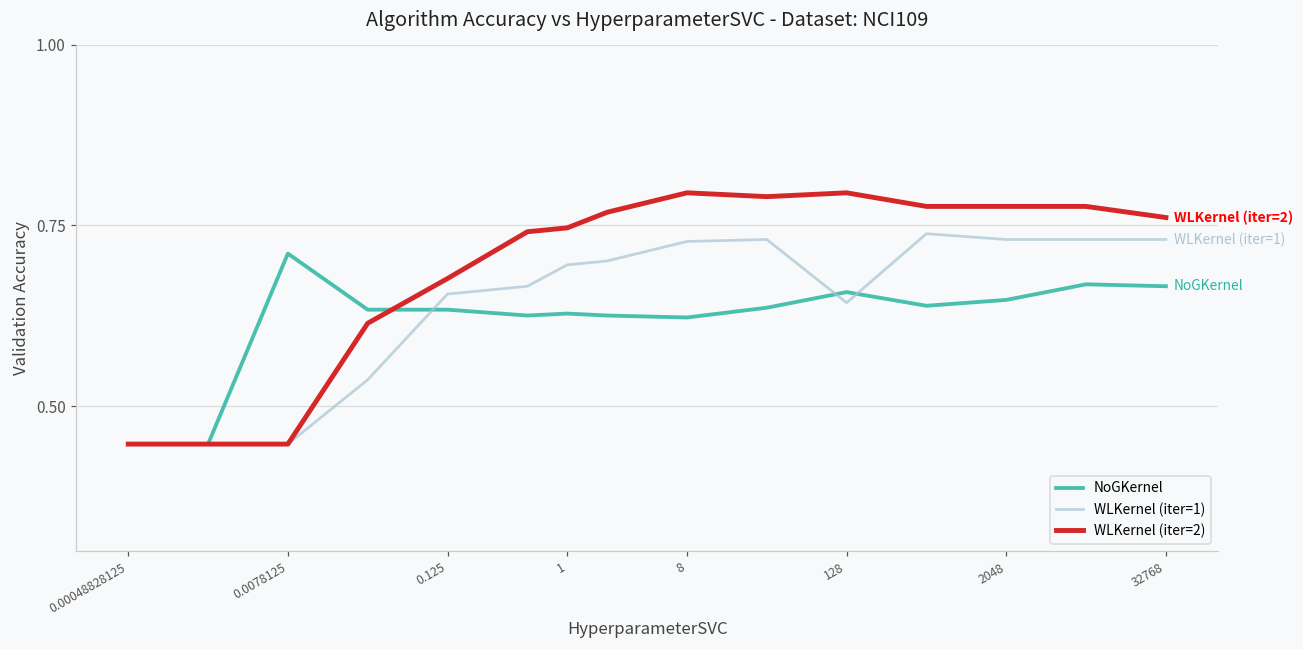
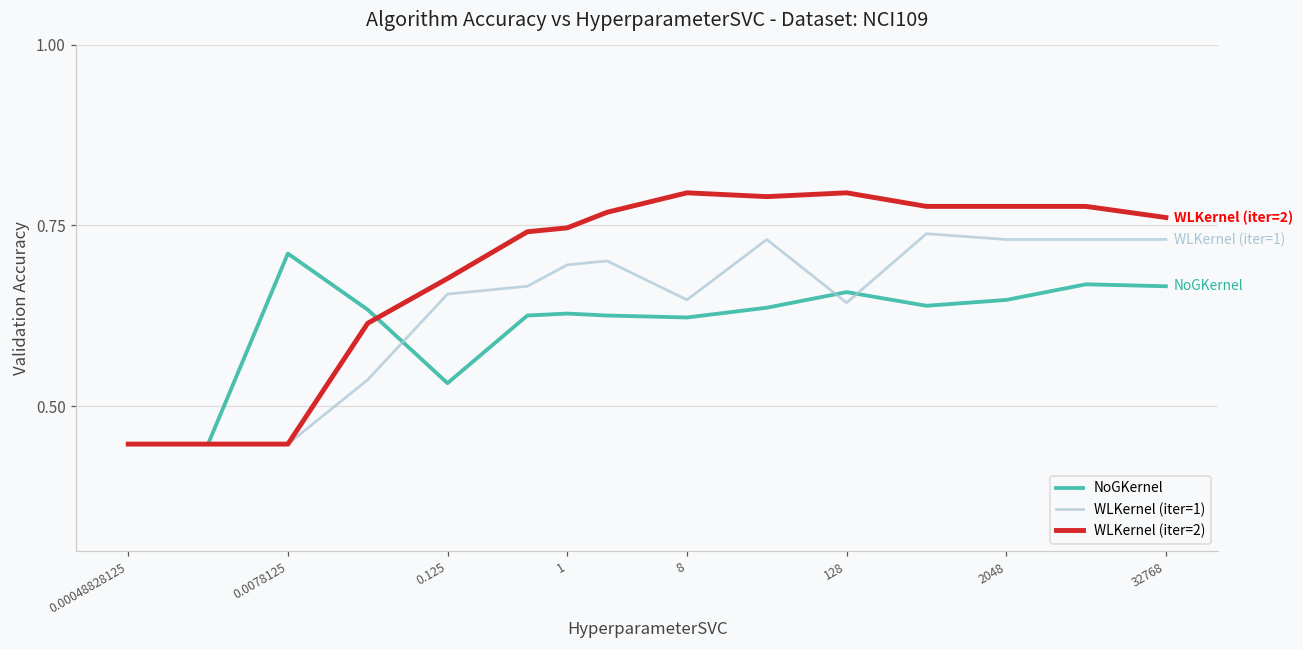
NoGKernel, 0.125: 0.63 -> 0.53
WLKernel (iter=1), 8: 0.73 -> 0.65
